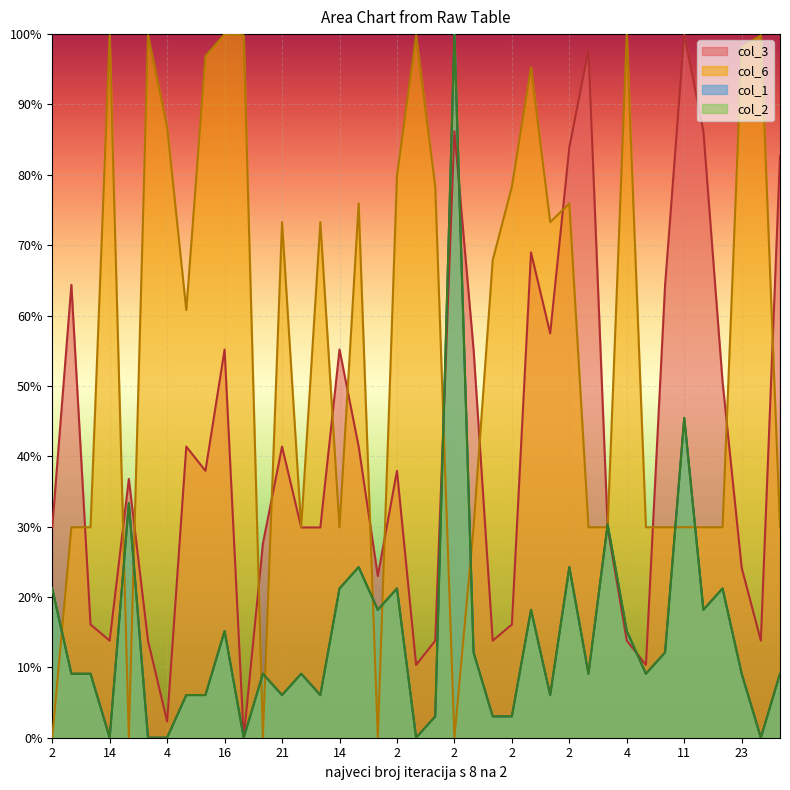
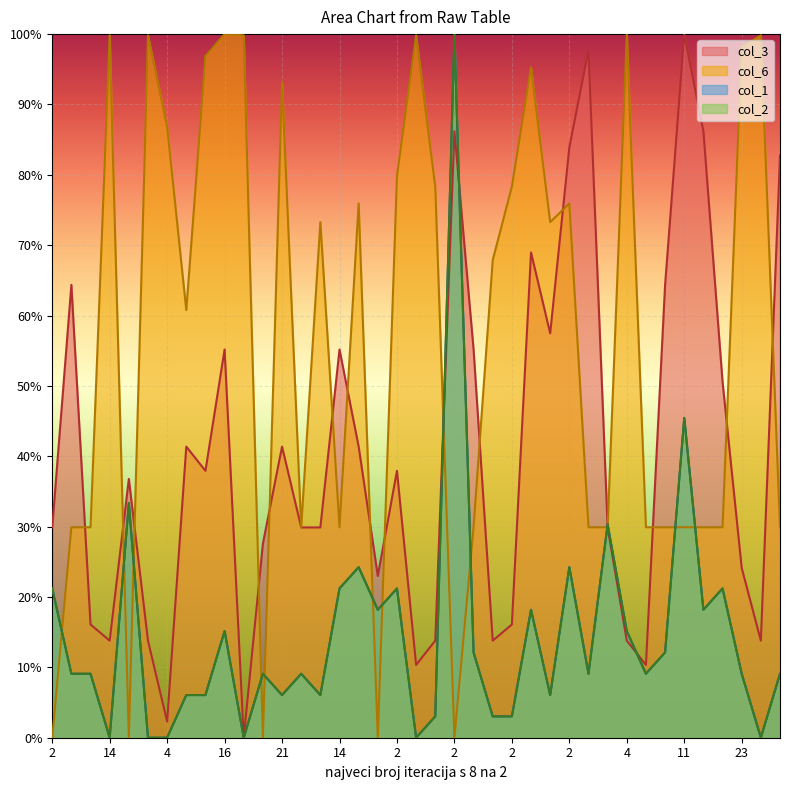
col_6, 21: 73% -> 93%
